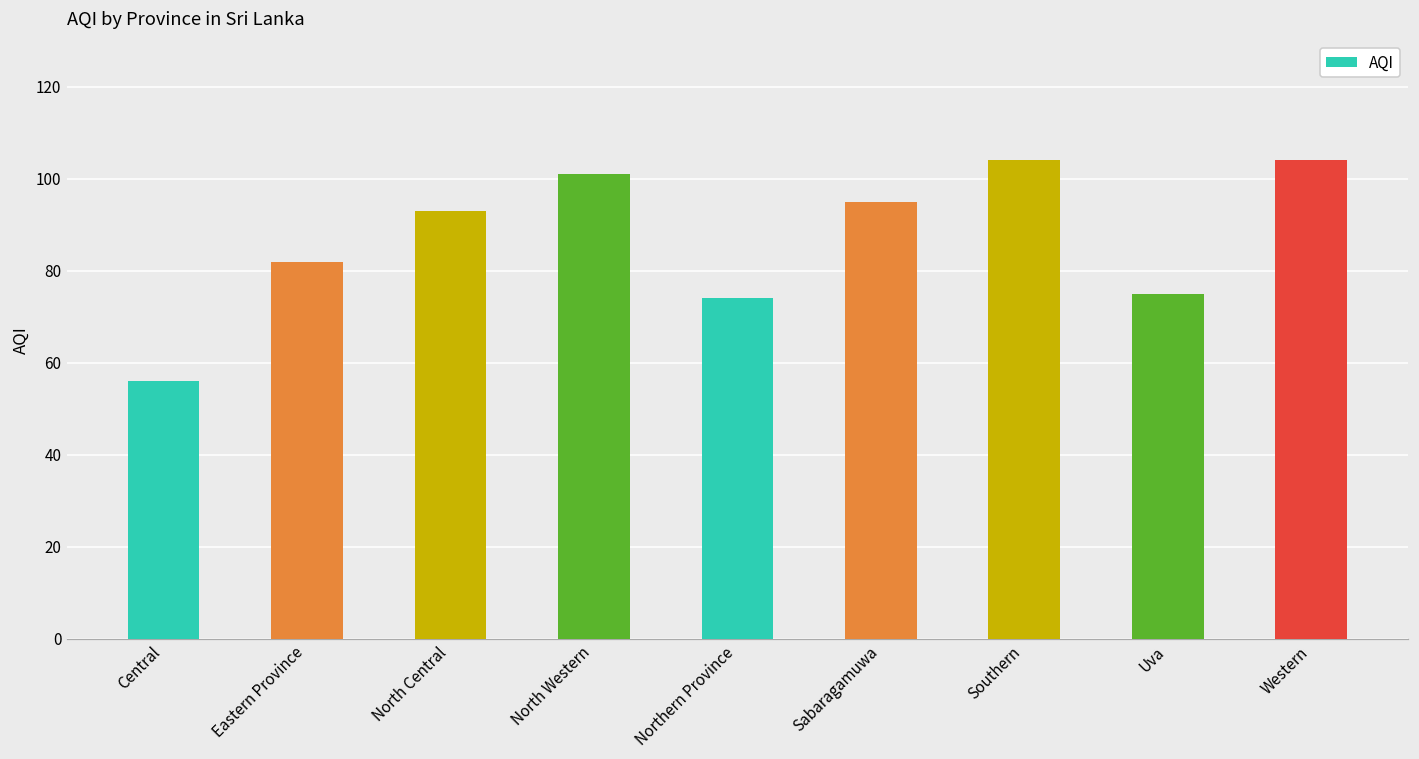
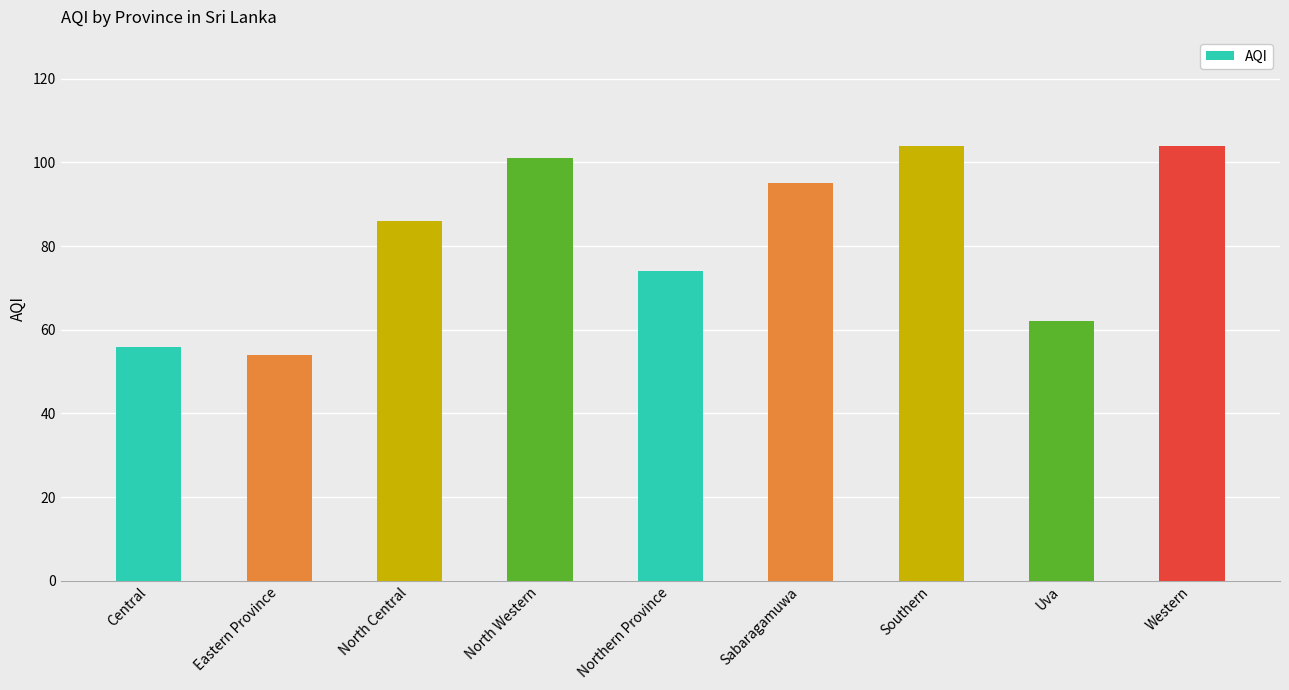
Eastern Province: 82 -> 54
North Central: 93 -> 86
Uva: 75 -> 62
